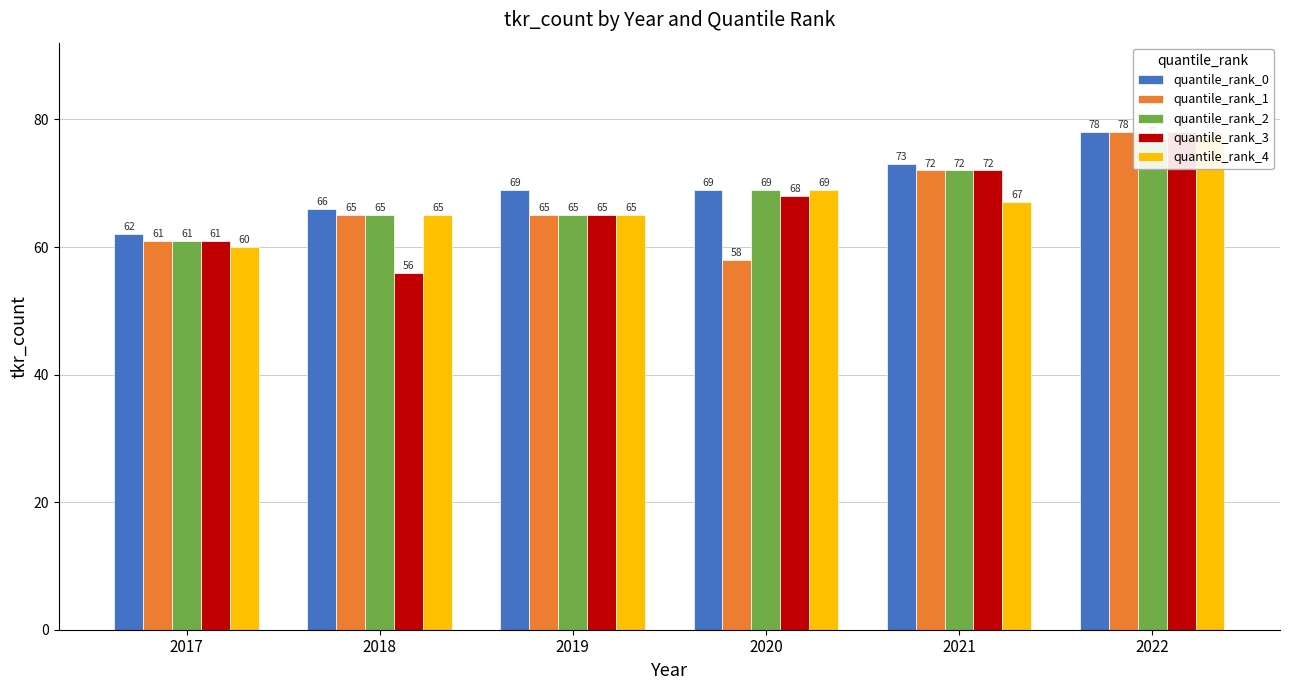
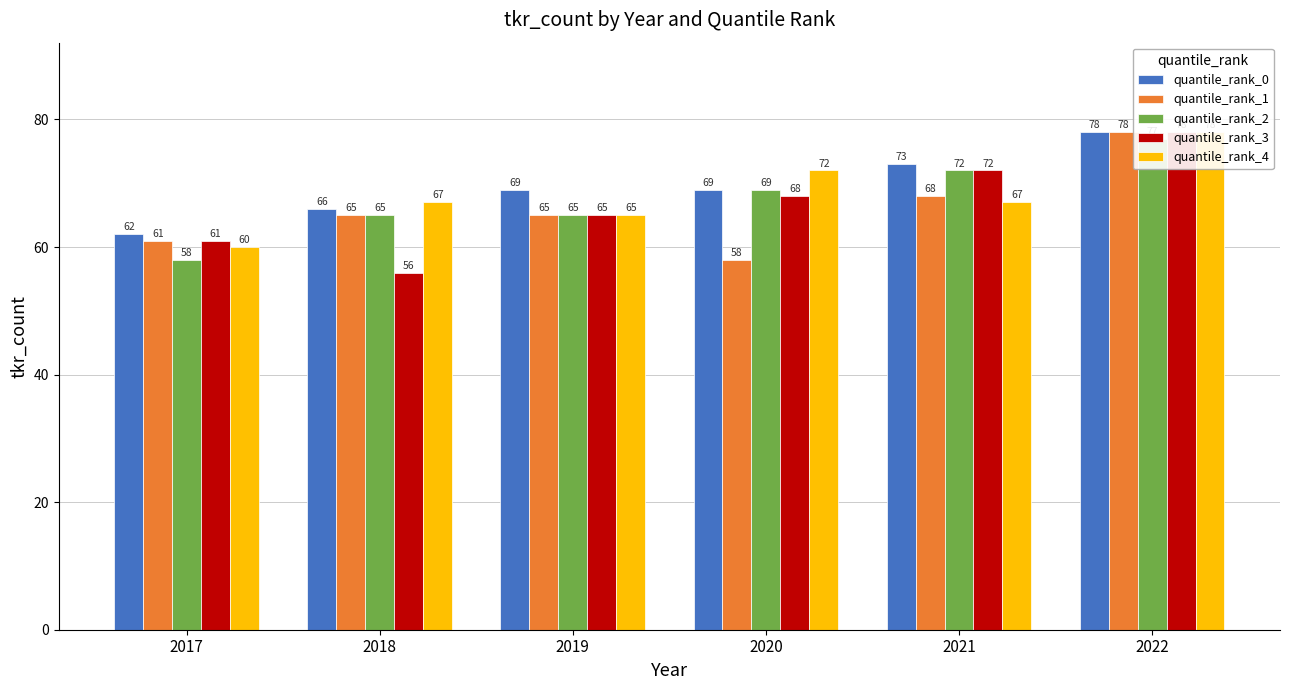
quantile_rank_2, 2017: 61 -> 58
quantile_rank_4, 2018: 65 -> 67
quantile_rank_4, 2020: 69 -> 72
quantile_rank_1, 2021: 72 -> 68
